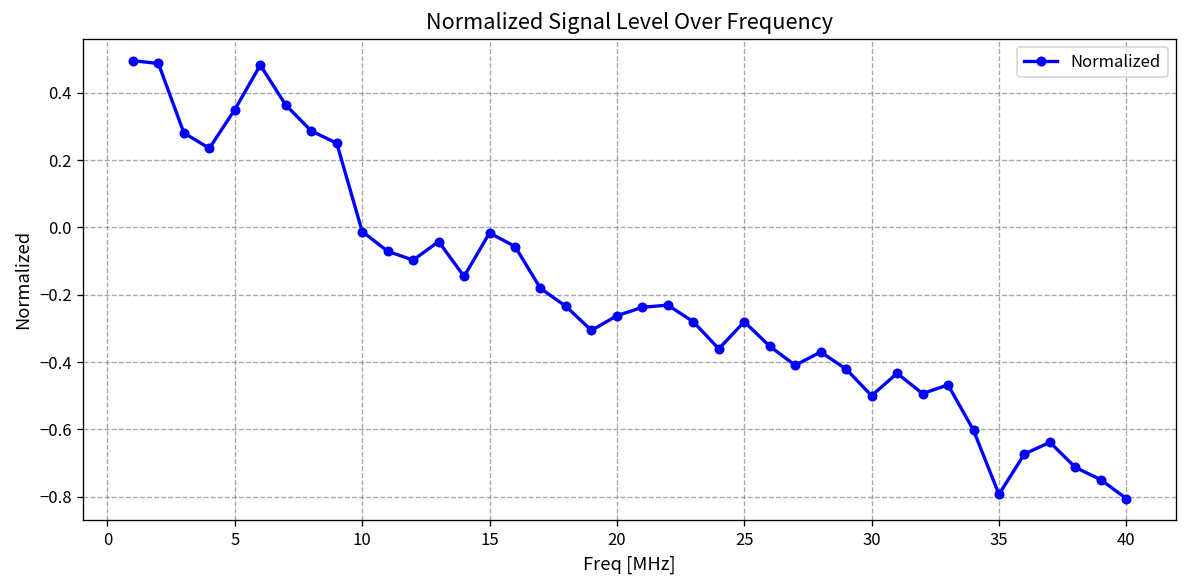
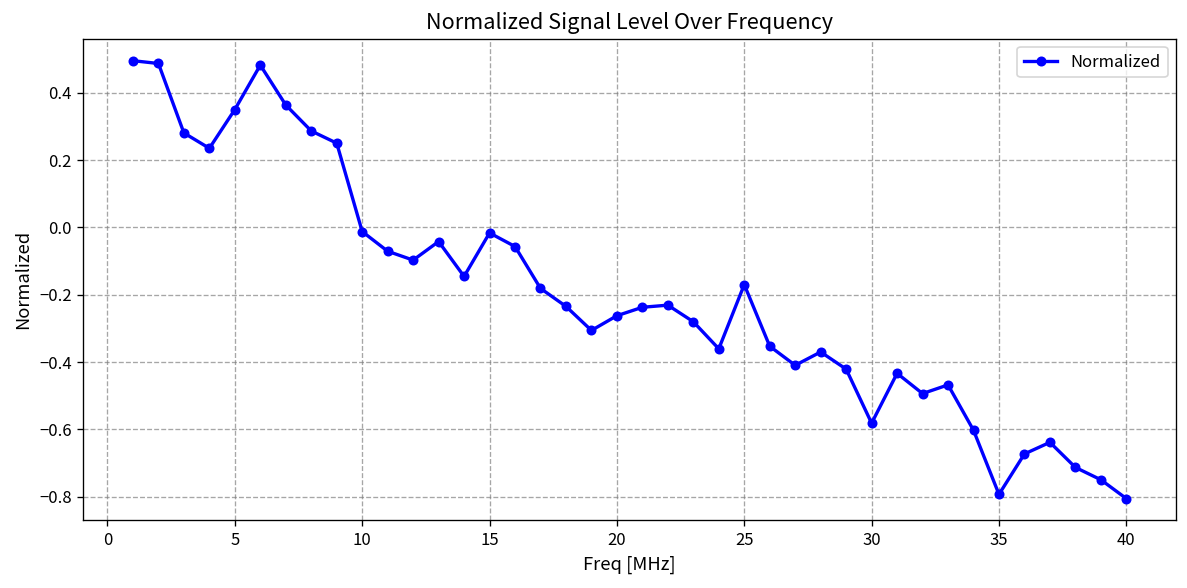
25: -0.28 -> -0.17
30: -0.50 -> -0.58
